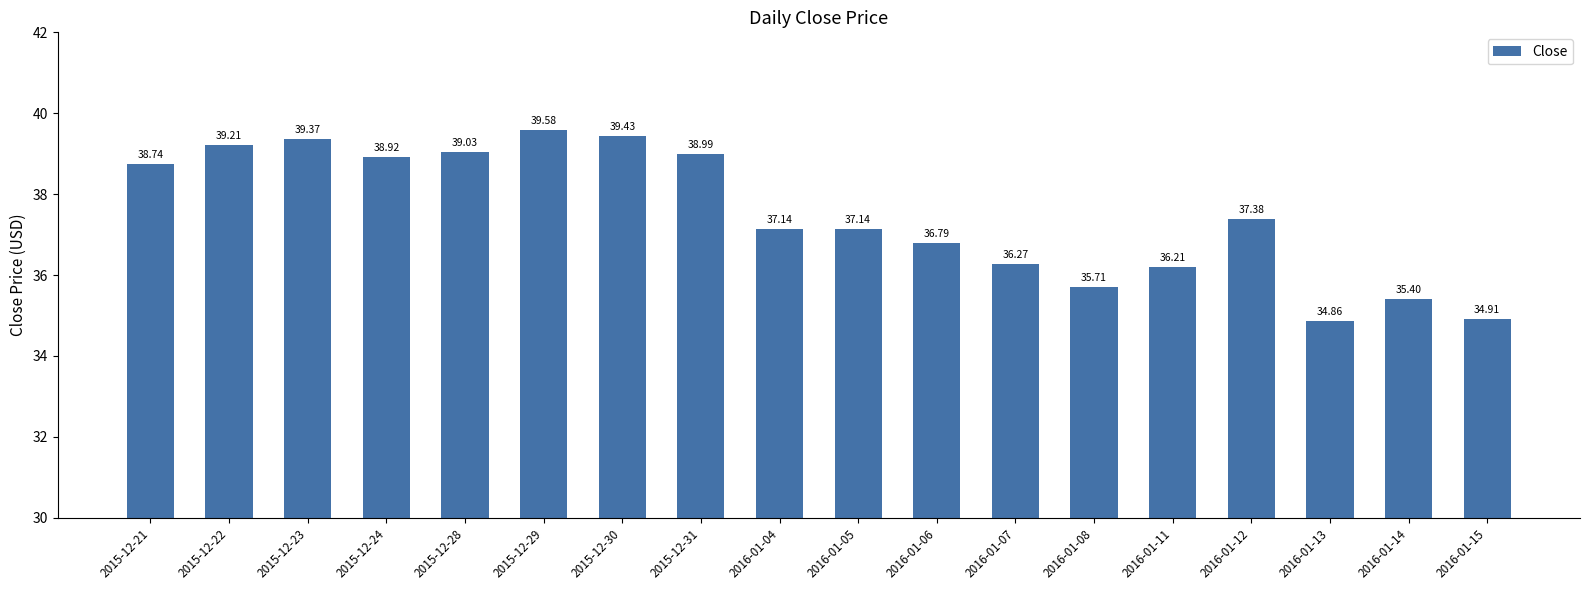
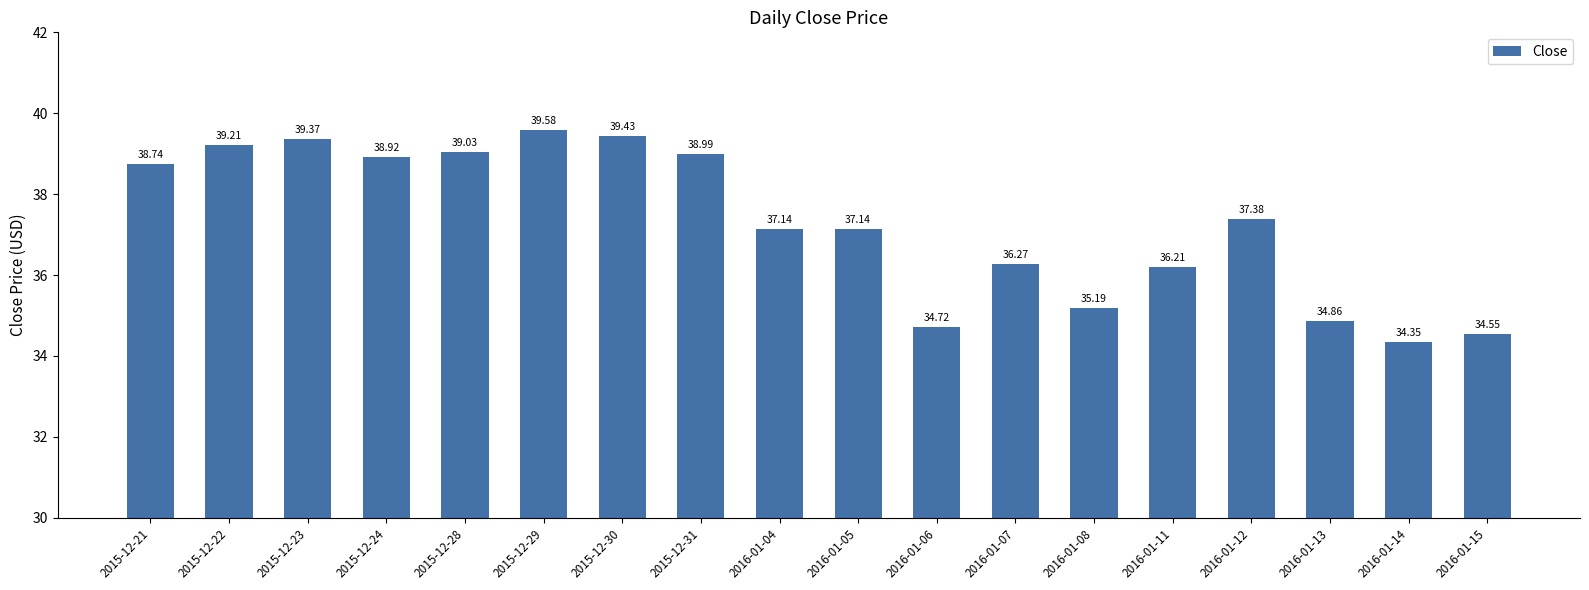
2016-01-06: 36.79 -> 34.72
2016-01-08: 35.71 -> 35.19
2016-01-14: 35.40 -> 34.35
2016-01-15: 34.91 -> 34.55
